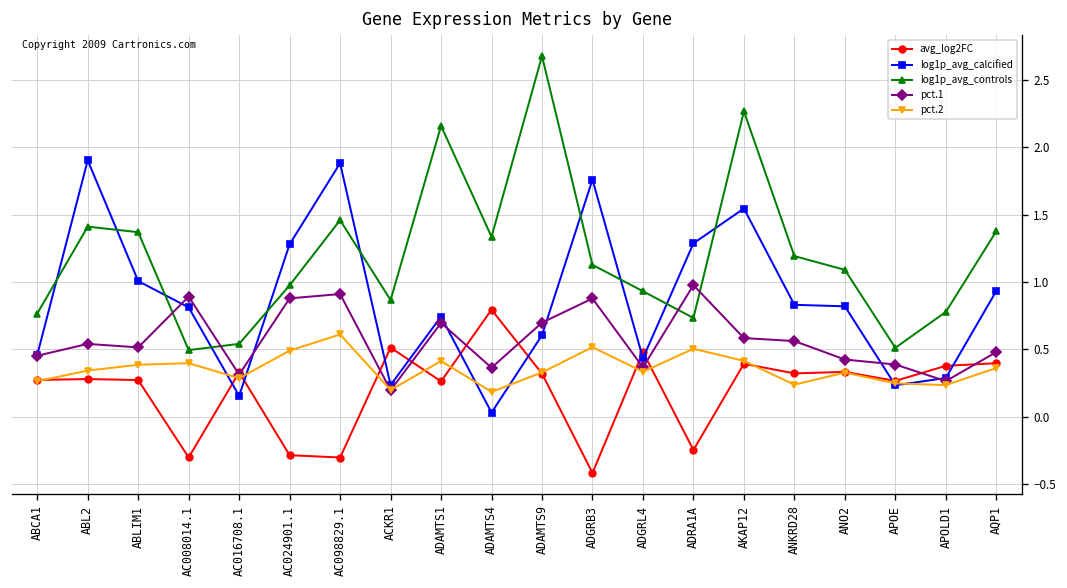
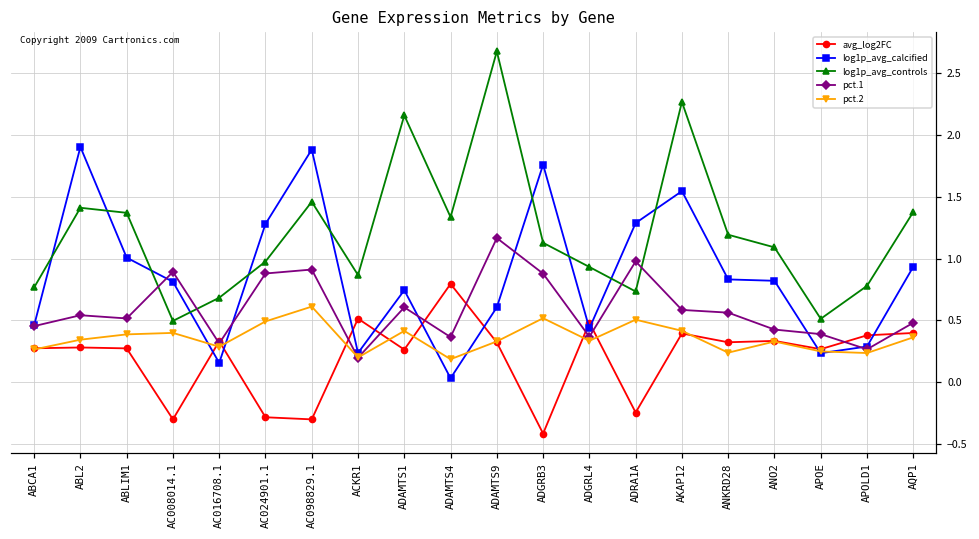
log1p_avg_controls, AC016708.1: 0.54 -> 0.68
pct.1, ADAMTS1: 0.70 -> 0.61
pct.1, ADAMTS9: 0.70 -> 1.17
